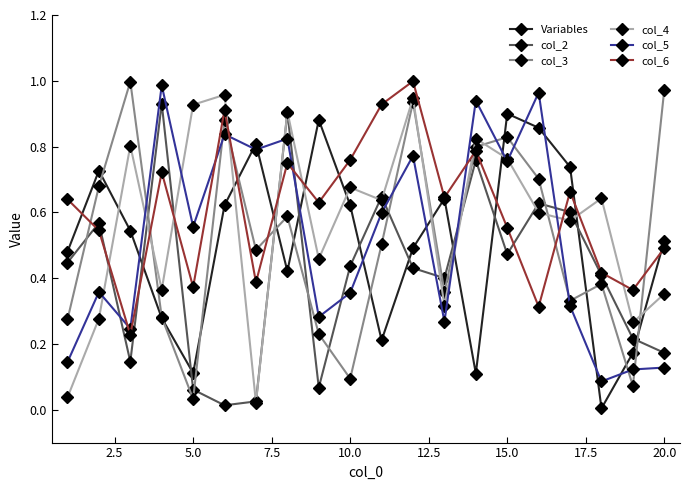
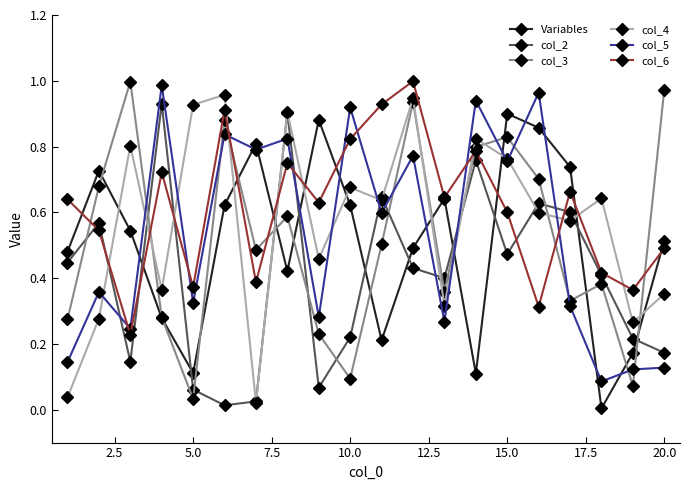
col_5, 5.0: 0.56 -> 0.32
col_2, 10.0: 0.44 -> 0.22
col_5, 10.0: 0.36 -> 0.92
col_6, 10.0: 0.76 -> 0.82
col_6, 15.0: 0.55 -> 0.60
